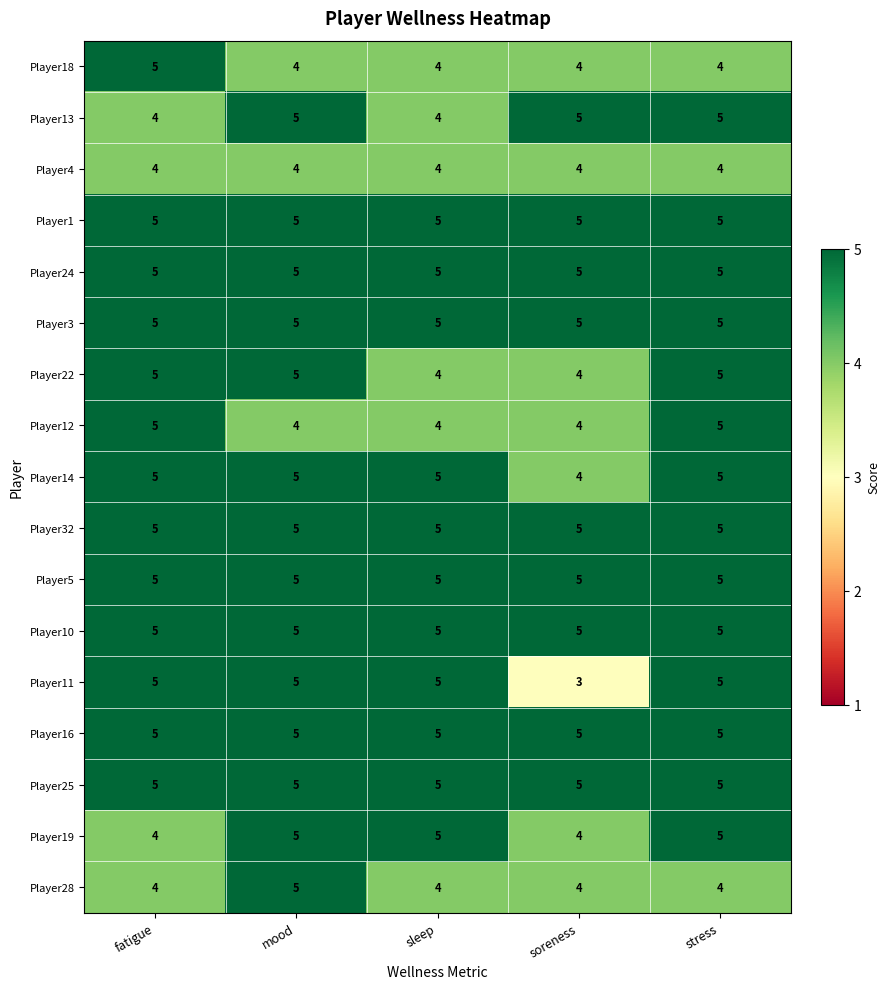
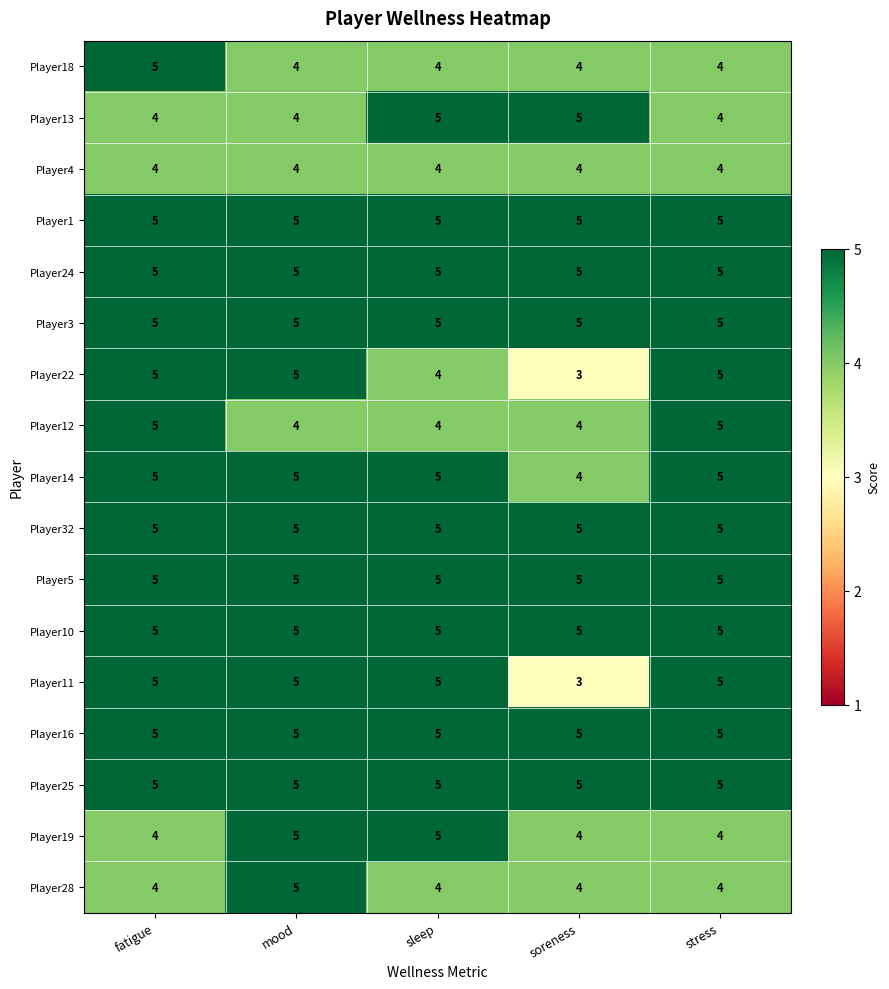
Player13, mood: 5 -> 4
Player13, sleep: 4 -> 5
Player13, stress: 5 -> 4
Player22, soreness: 4 -> 3
Player19, stress: 5 -> 4
